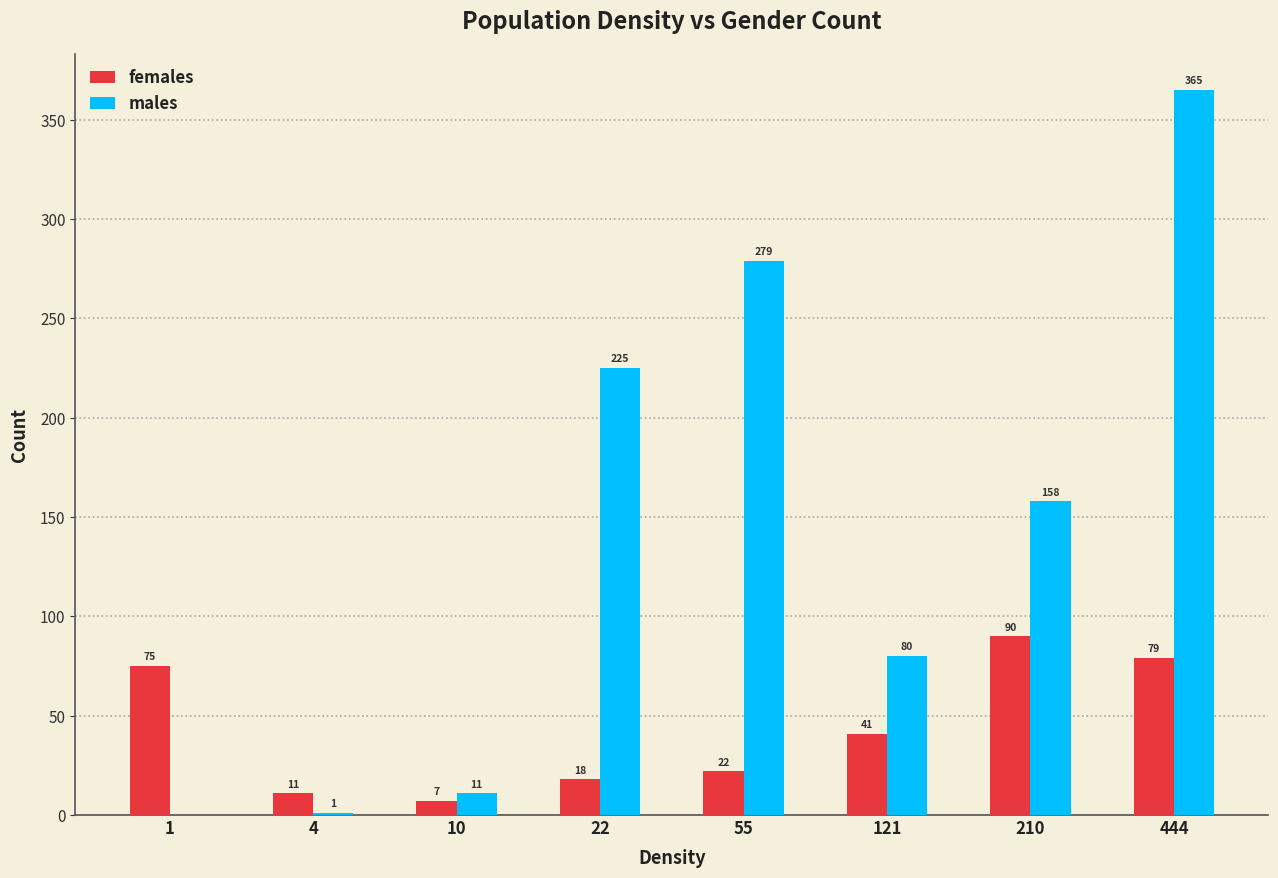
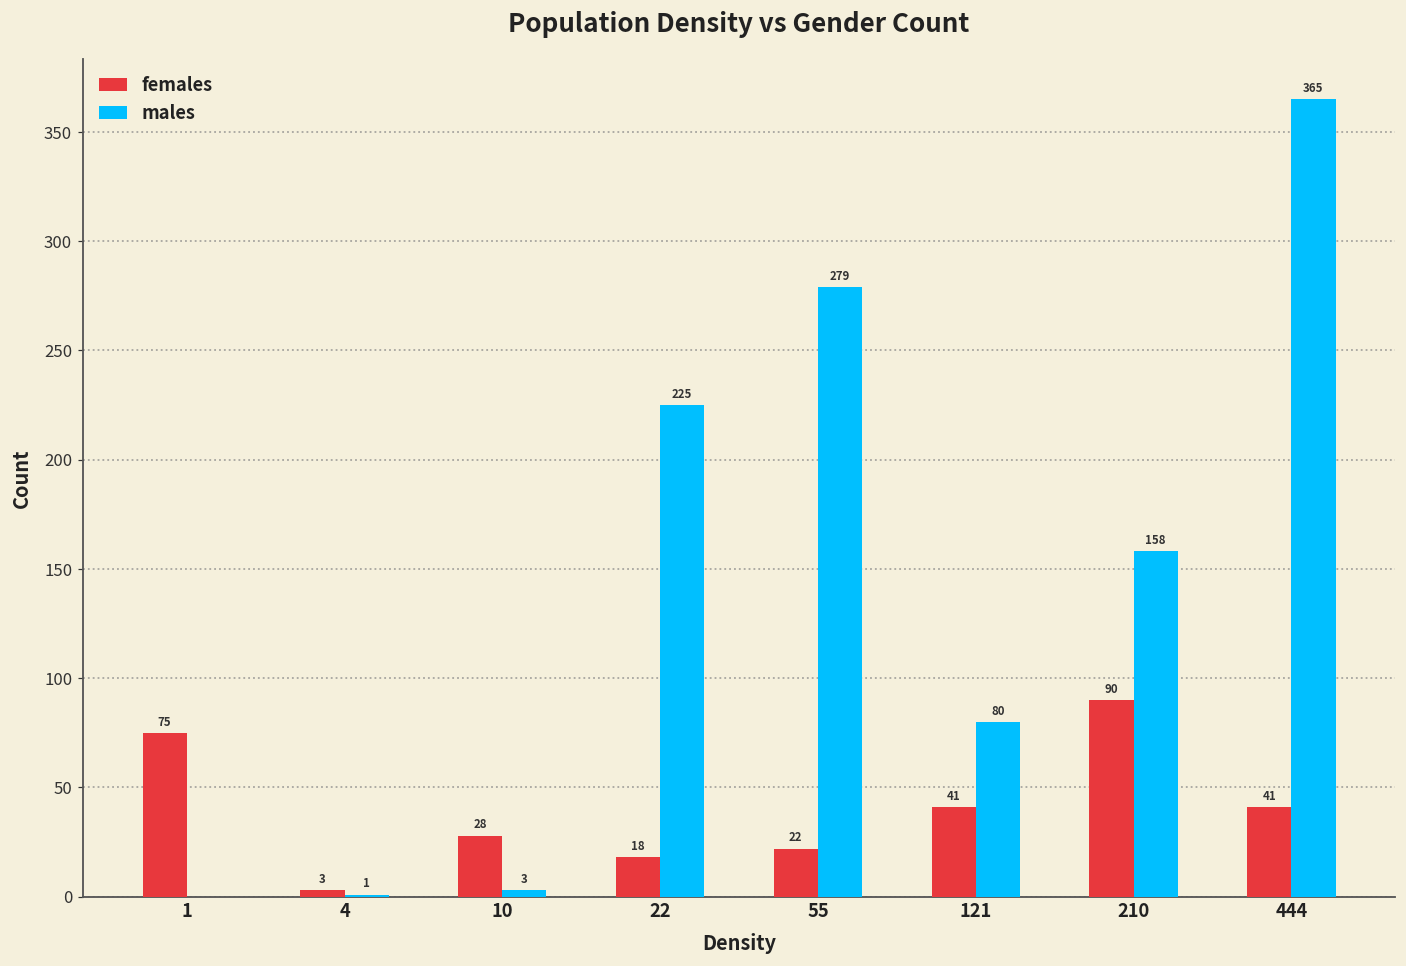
females, 4: 11 -> 3
females, 10: 7 -> 28
males, 10: 11 -> 3
females, 444: 79 -> 41
